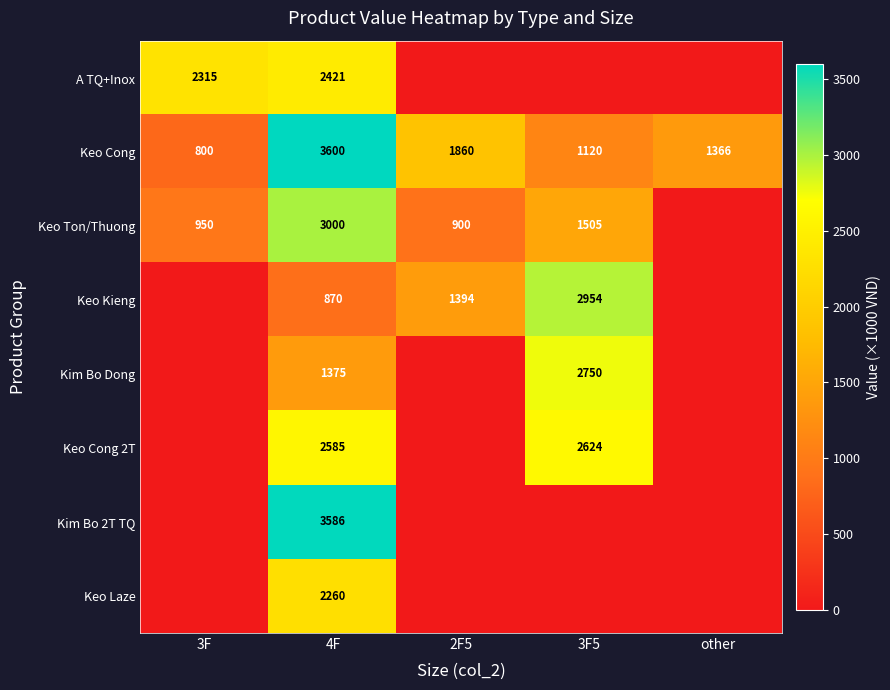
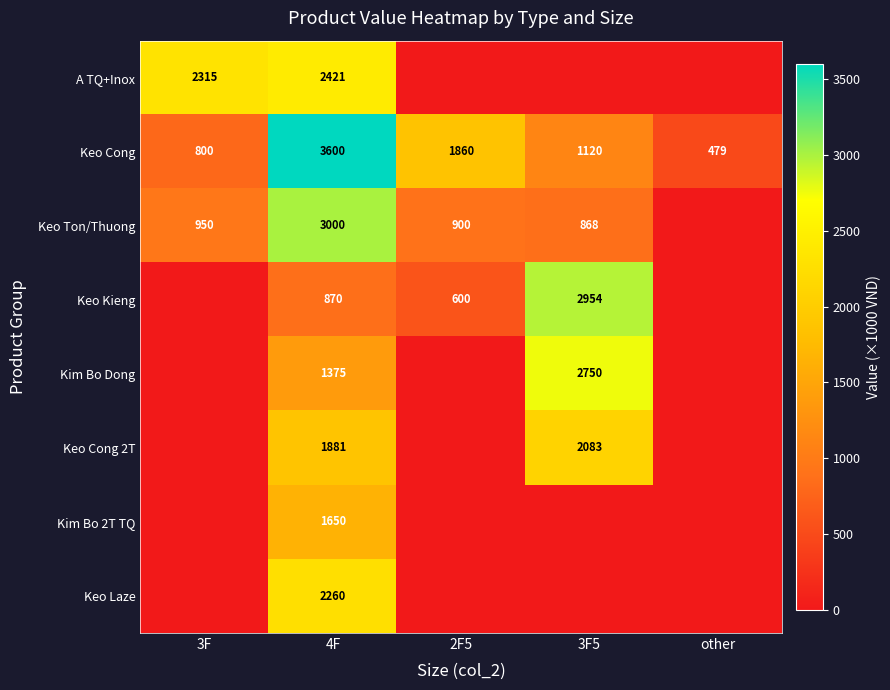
Keo Cong, other: 1366 -> 479
Keo Ton/Thuong, 3F5: 1505 -> 868
Keo Kieng, 2F5: 1394 -> 600
Keo Cong 2T, 4F: 2585 -> 1881
Keo Cong 2T, 3F5: 2624 -> 2083
Kim Bo 2T TQ, 4F: 3586 -> 1650
